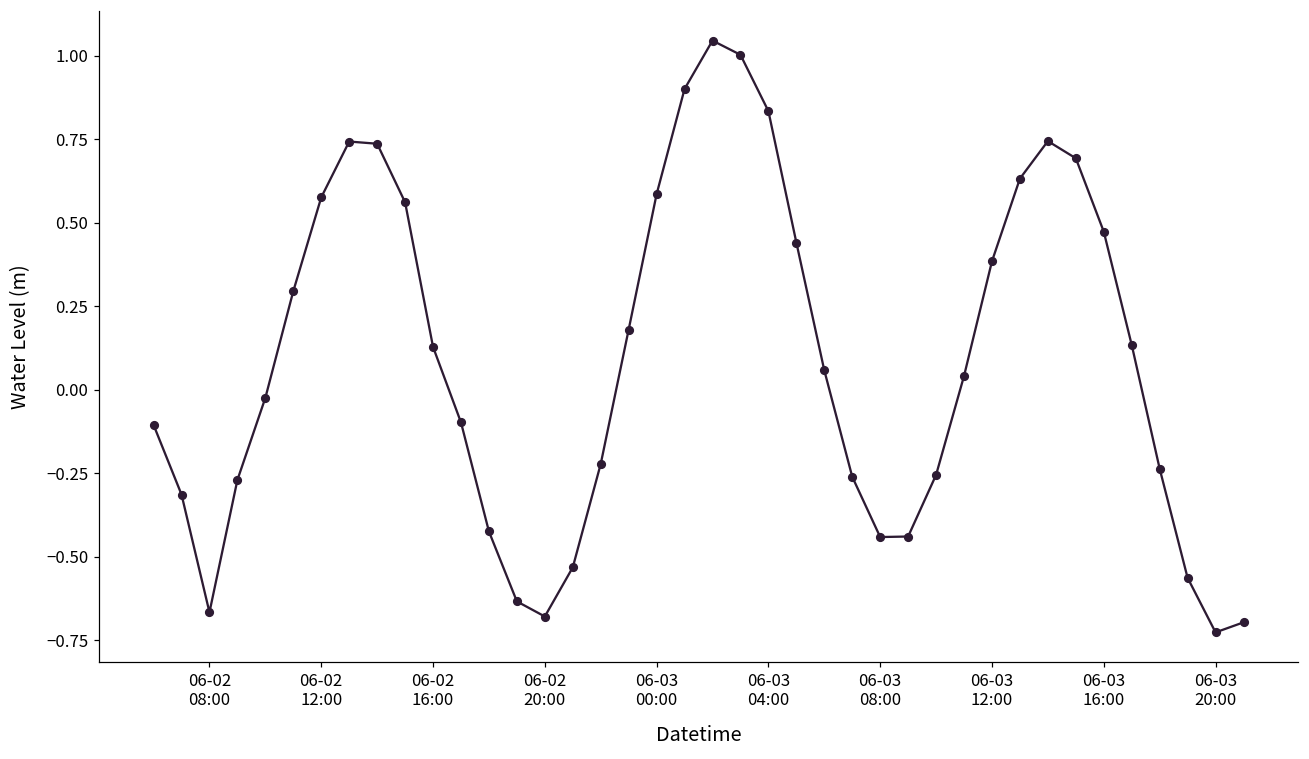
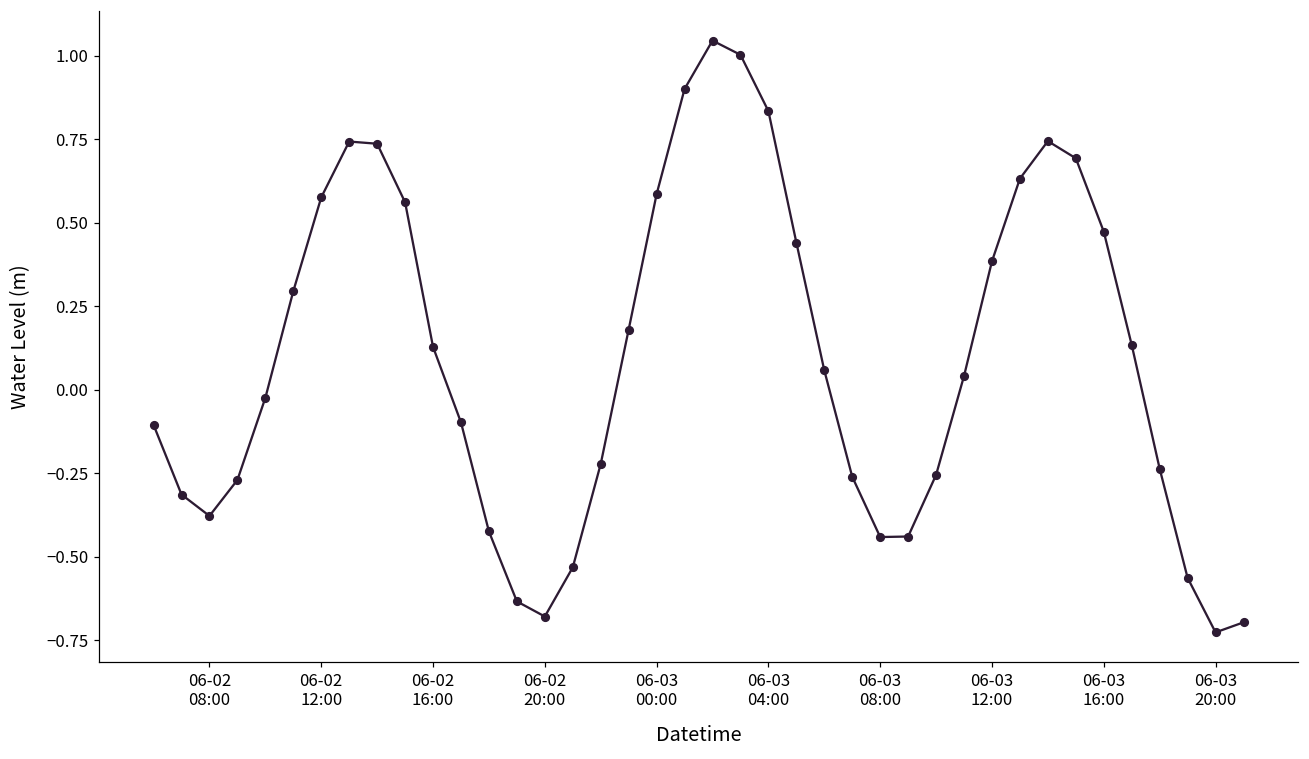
06-02 08:00: -0.67 -> -0.38
